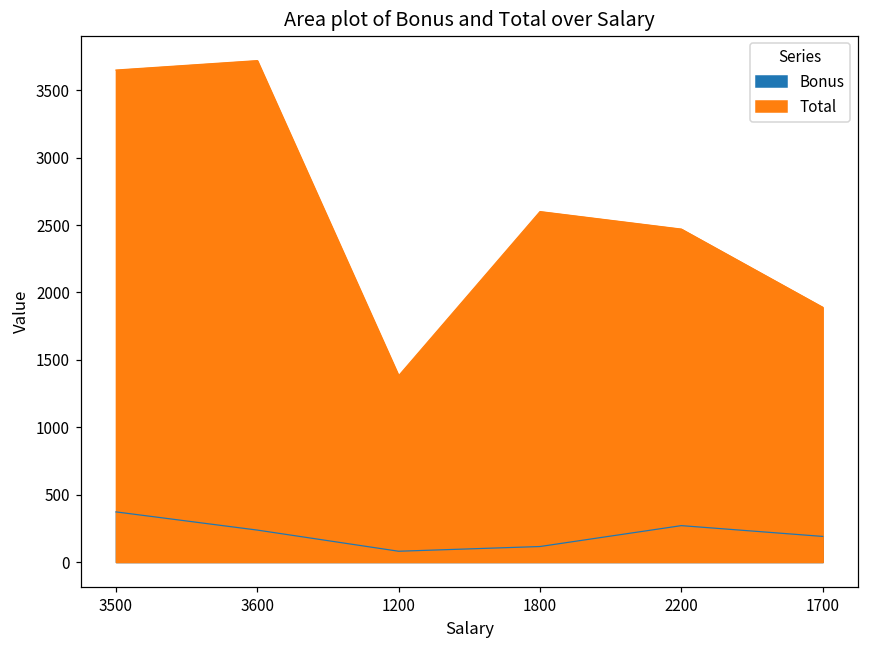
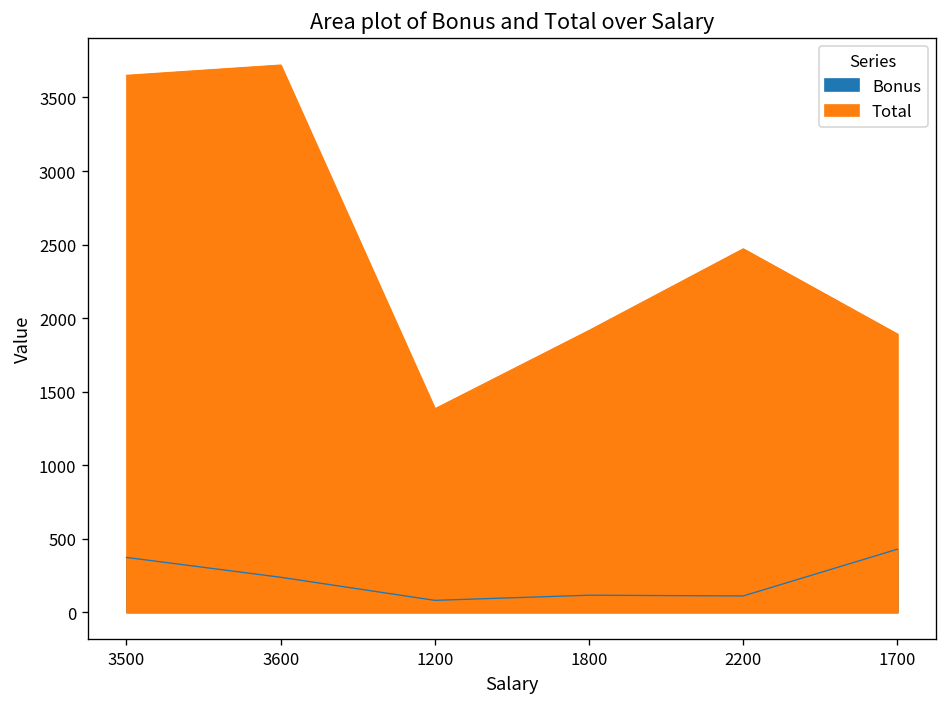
Total, 1800: 2600 -> 1920
Bonus, 2200: 270 -> 110
Bonus, 1700: 190 -> 430
